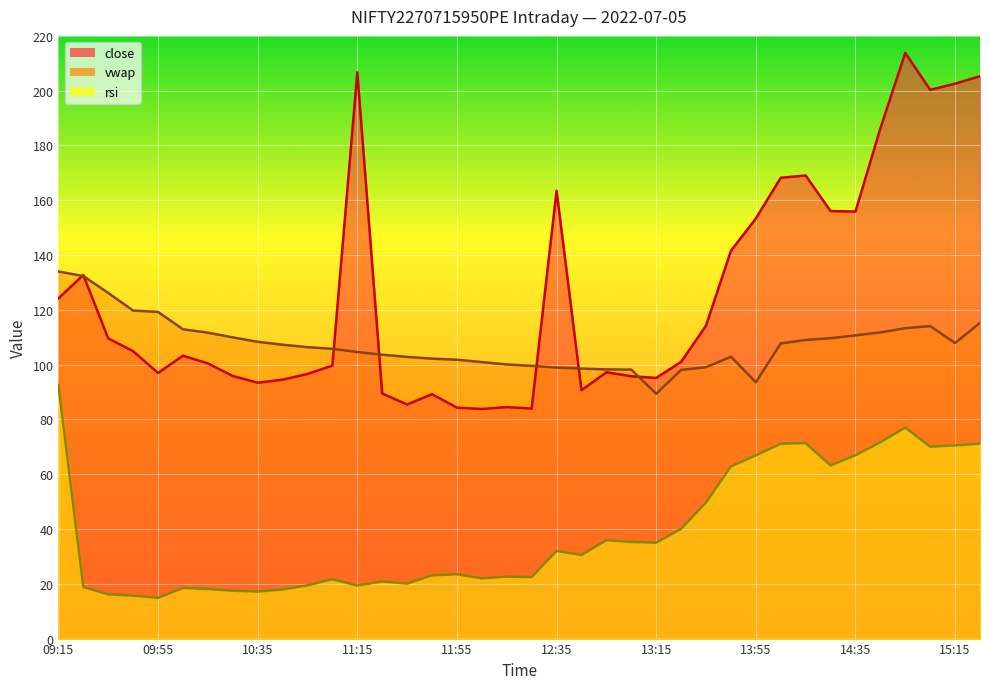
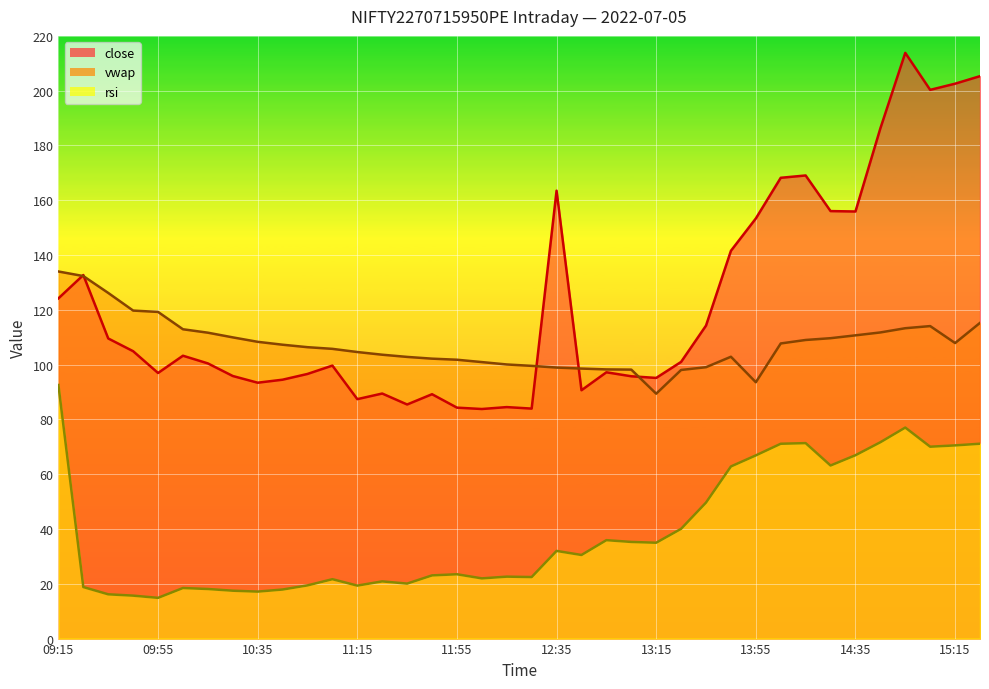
close, 11:15: 207 -> 87
